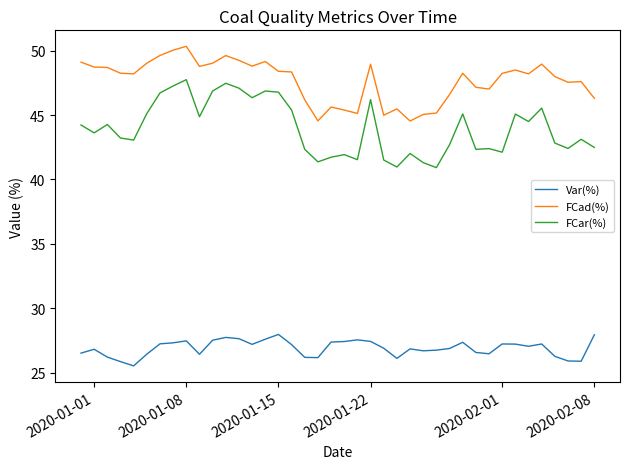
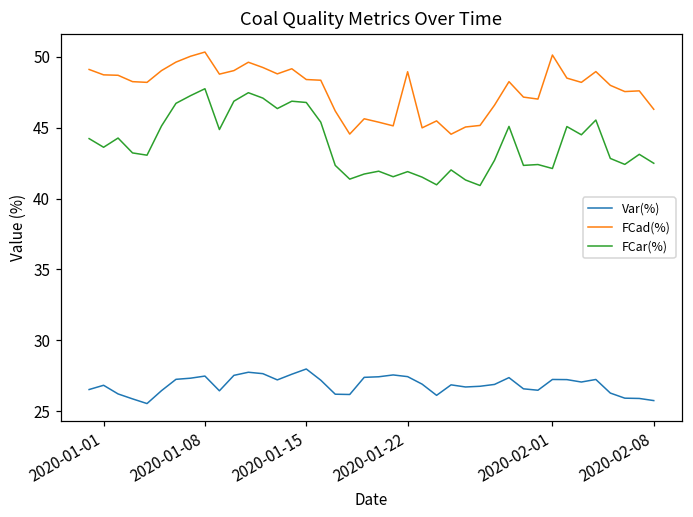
FCar(%), 2020-01-22: 46.2 -> 41.9
FCad(%), 2020-02-01: 48.2 -> 50.1
Var(%), 2020-02-08: 27.9 -> 25.7
